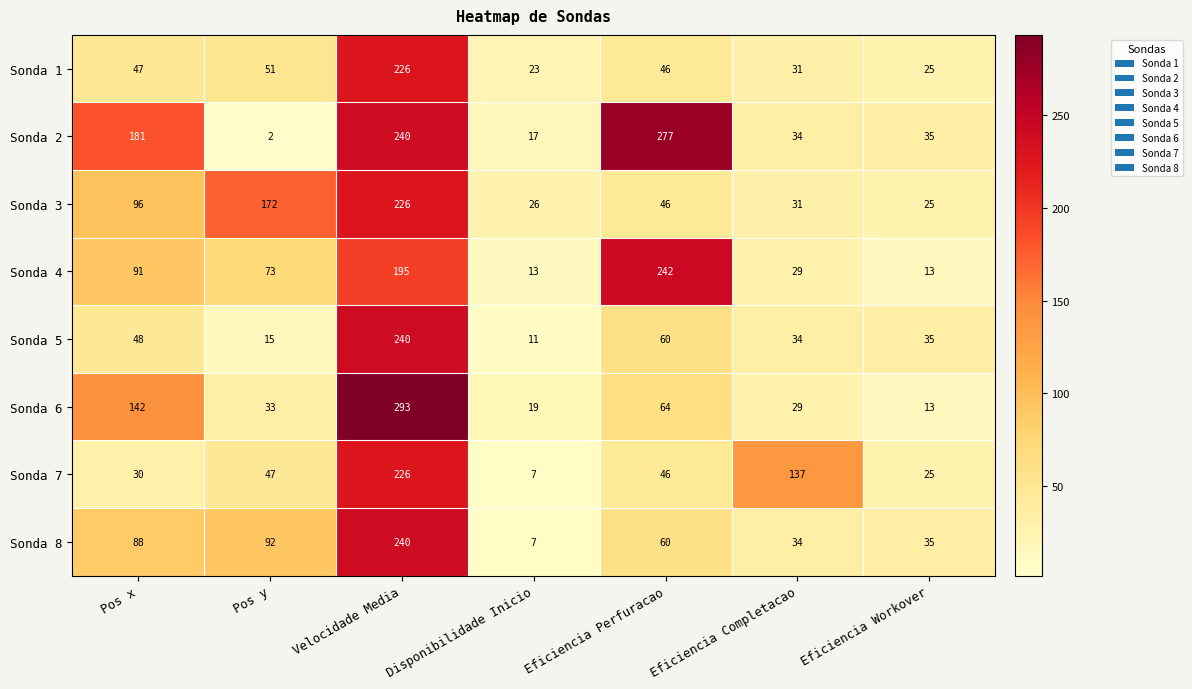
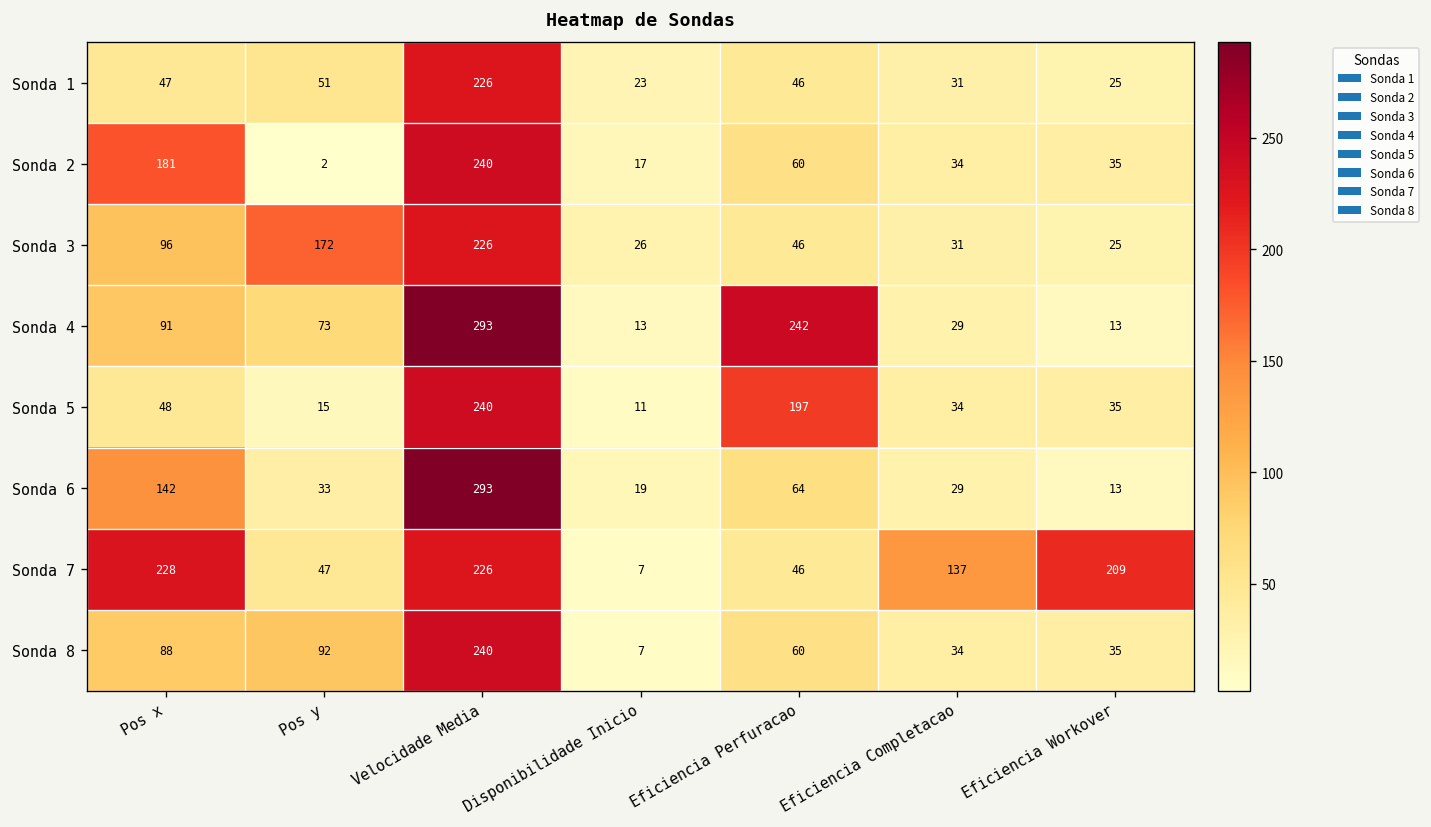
Sonda 2, Eficiencia Perfuracao: 277 -> 60
Sonda 4, Velocidade Media: 195 -> 293
Sonda 5, Eficiencia Perfuracao: 60 -> 197
Sonda 7, Pos x: 30 -> 228
Sonda 7, Eficiencia Workover: 25 -> 209
